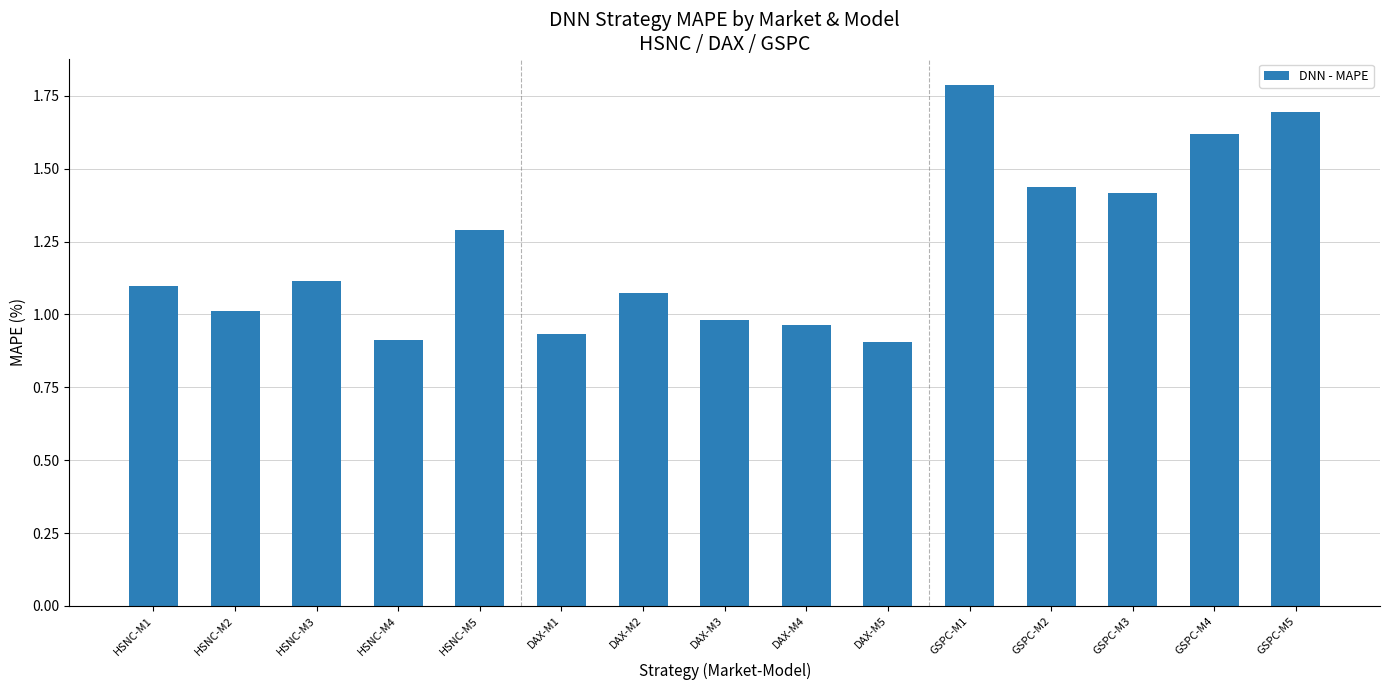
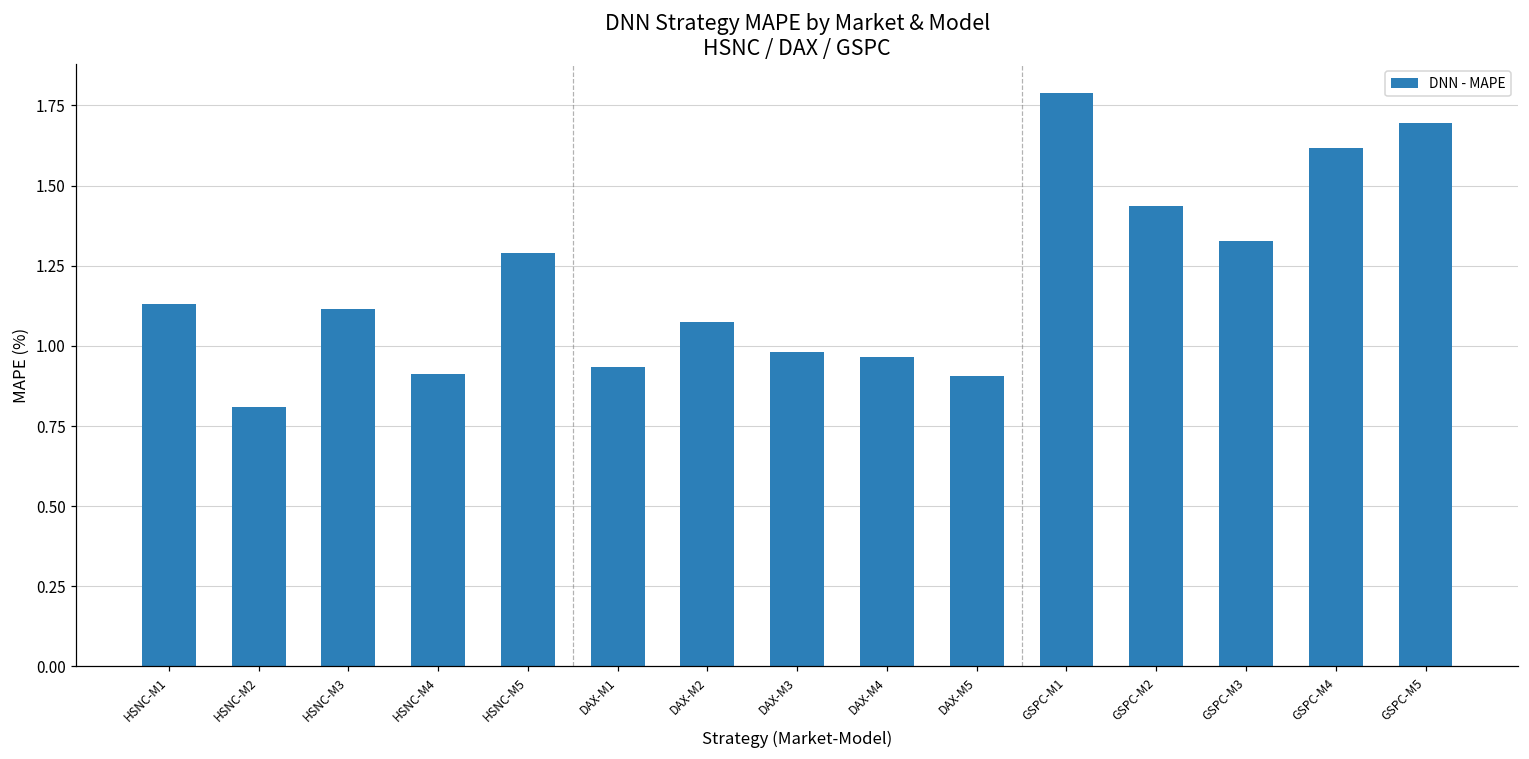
HSNC-M1: 1.10 -> 1.13
HSNC-M2: 1.01 -> 0.81
GSPC-M3: 1.42 -> 1.33
